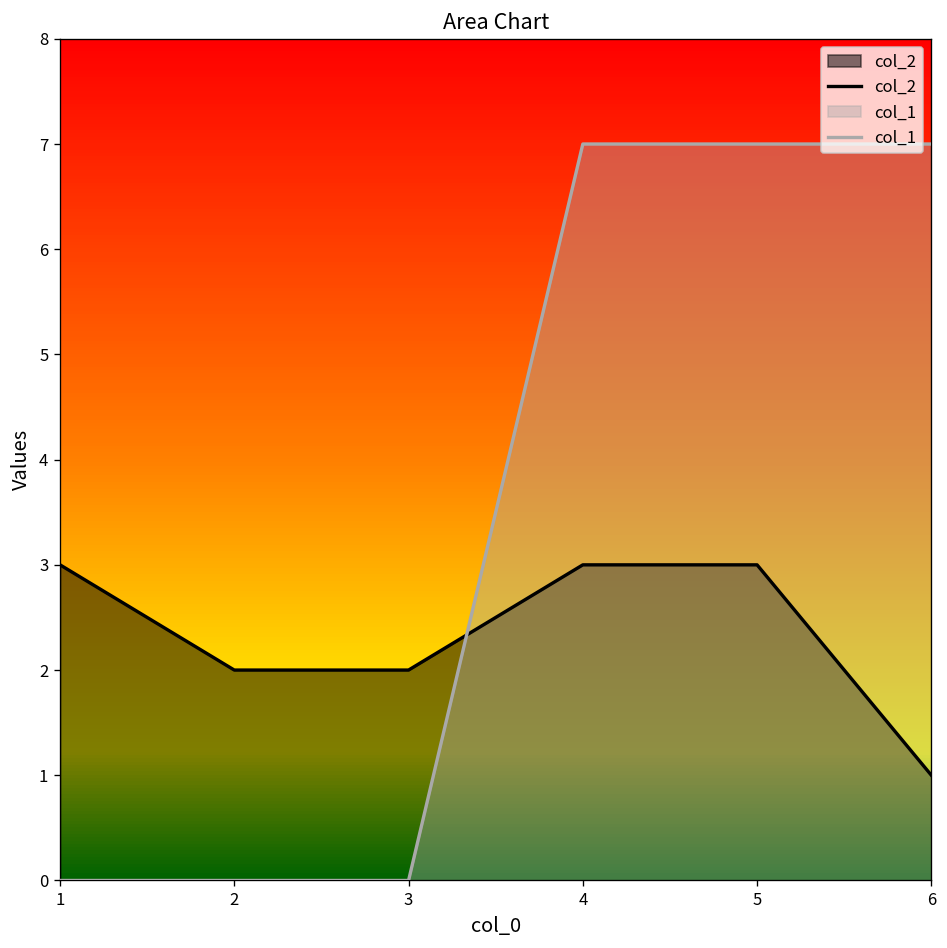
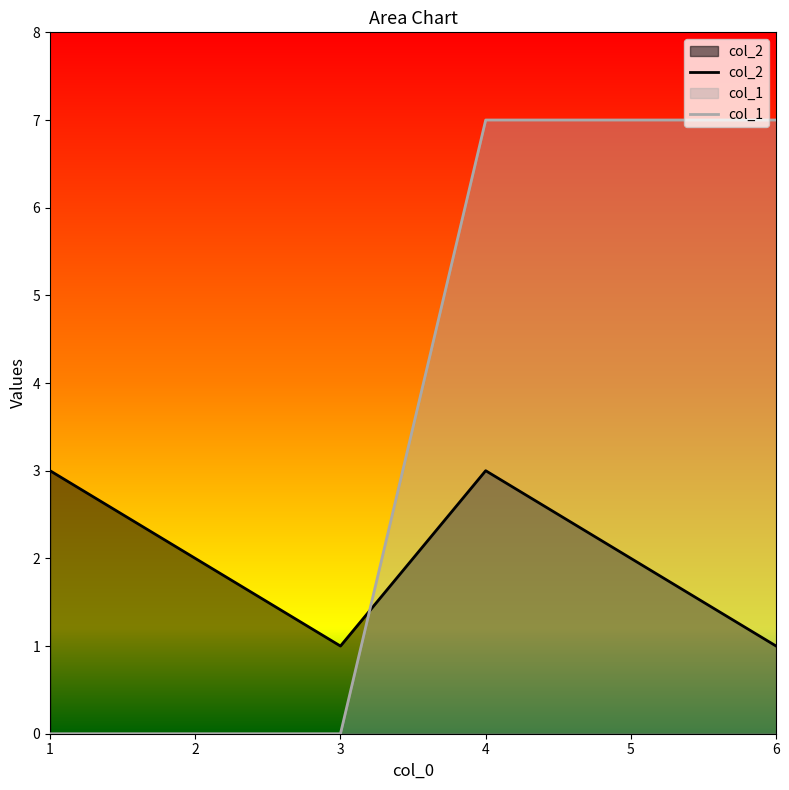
col_2, 3: 2 -> 1
col_2, 5: 3 -> 2
